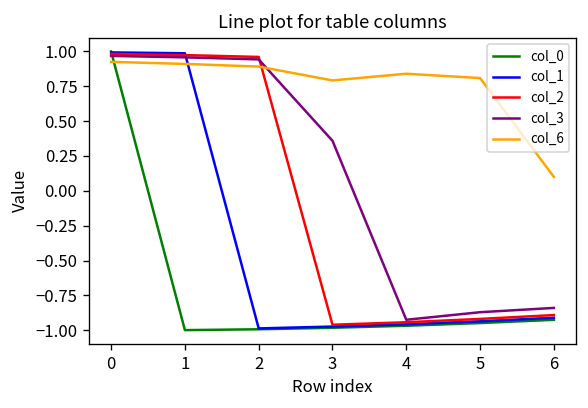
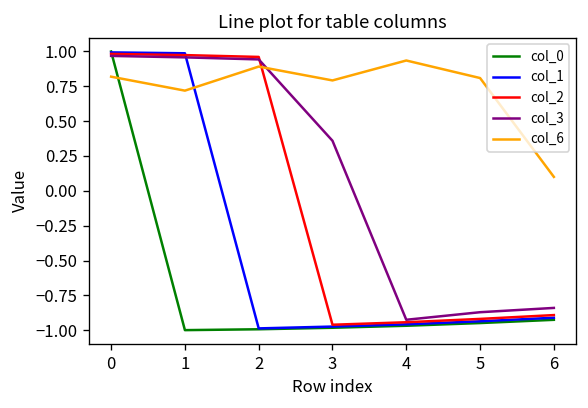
col_6, 0: 0.92 -> 0.82
col_6, 1: 0.91 -> 0.72
col_6, 4: 0.84 -> 0.93
